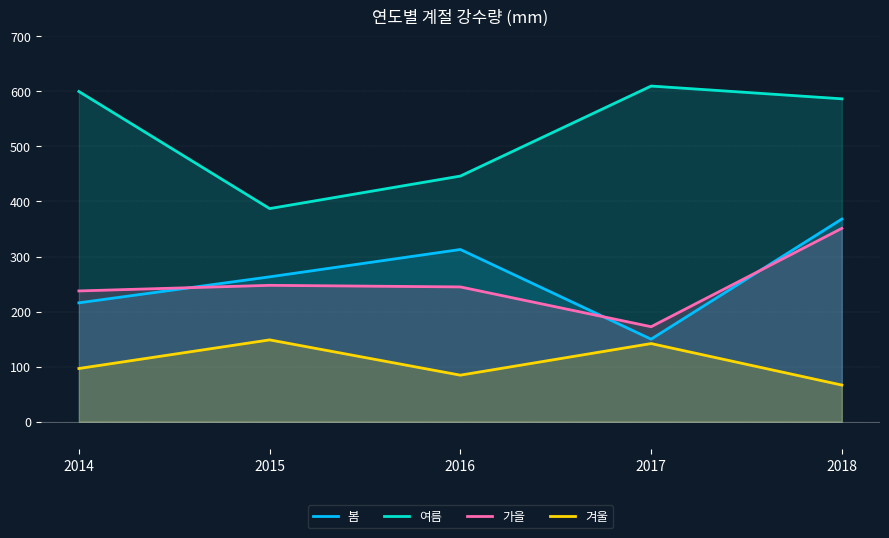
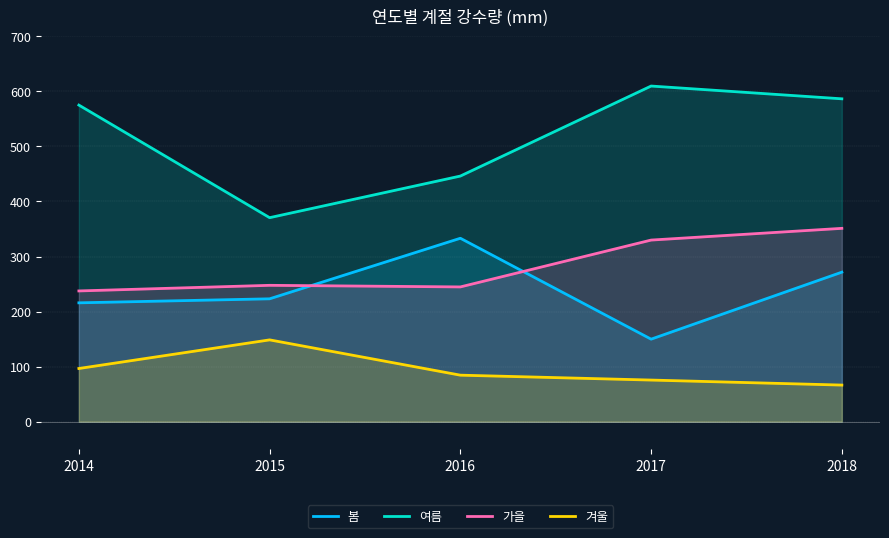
여름, 2014: 600 -> 580
봄, 2015: 260 -> 220
여름, 2015: 390 -> 370
봄, 2016: 310 -> 330
가을, 2017: 170 -> 330
겨울, 2017: 140 -> 80
봄, 2018: 370 -> 270
